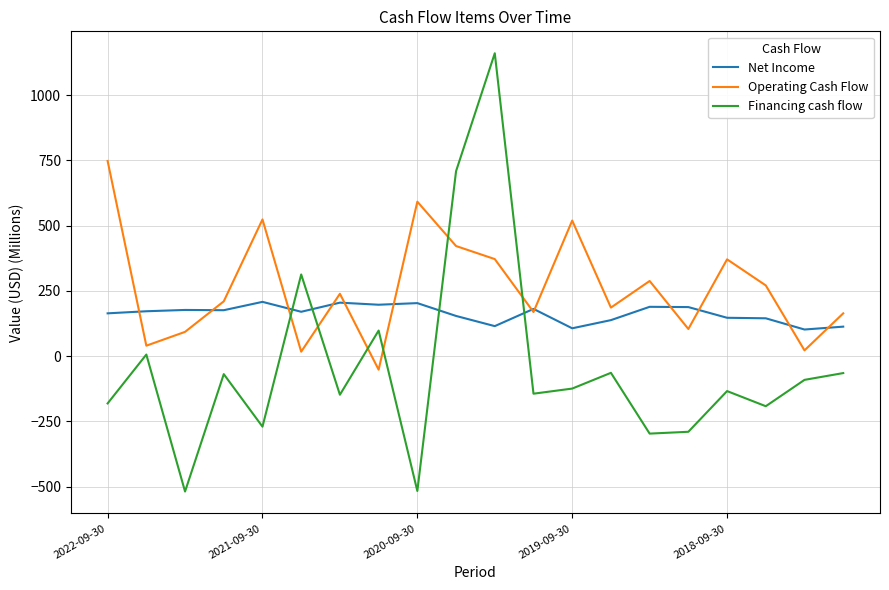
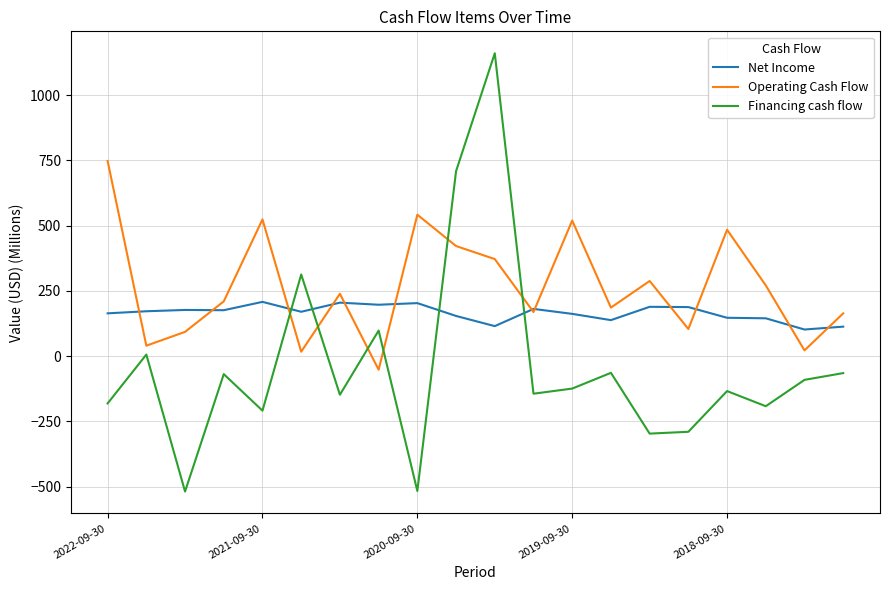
Financing cash flow, 2021-09-30: -270 -> -210
Operating Cash Flow, 2020-09-30: 590 -> 540
Net Income, 2019-09-30: 110 -> 160
Operating Cash Flow, 2018-09-30: 370 -> 480
